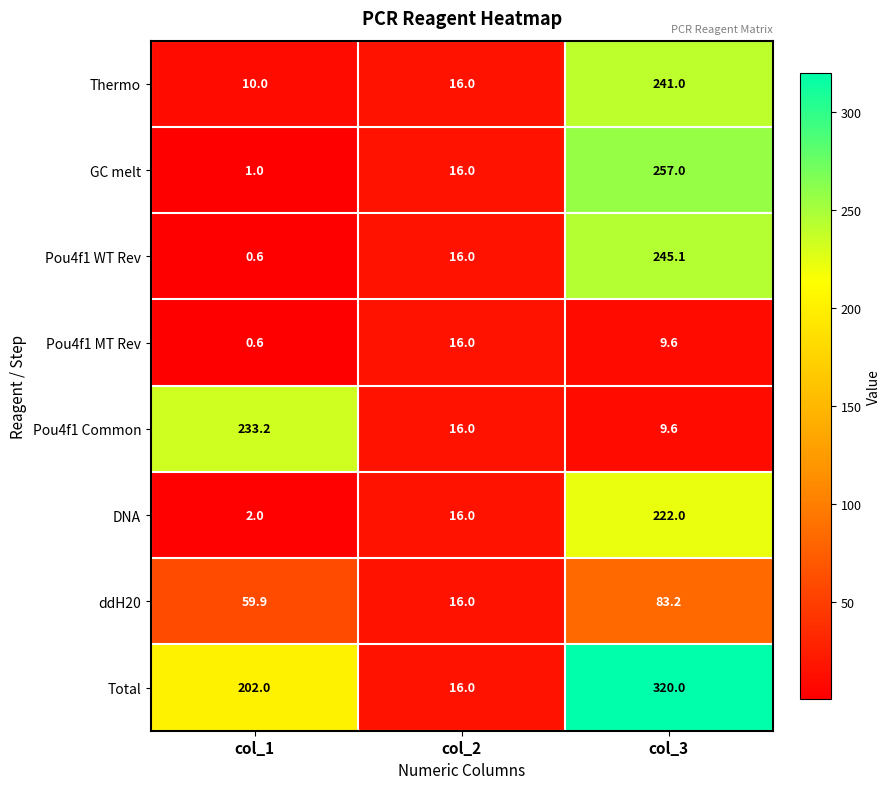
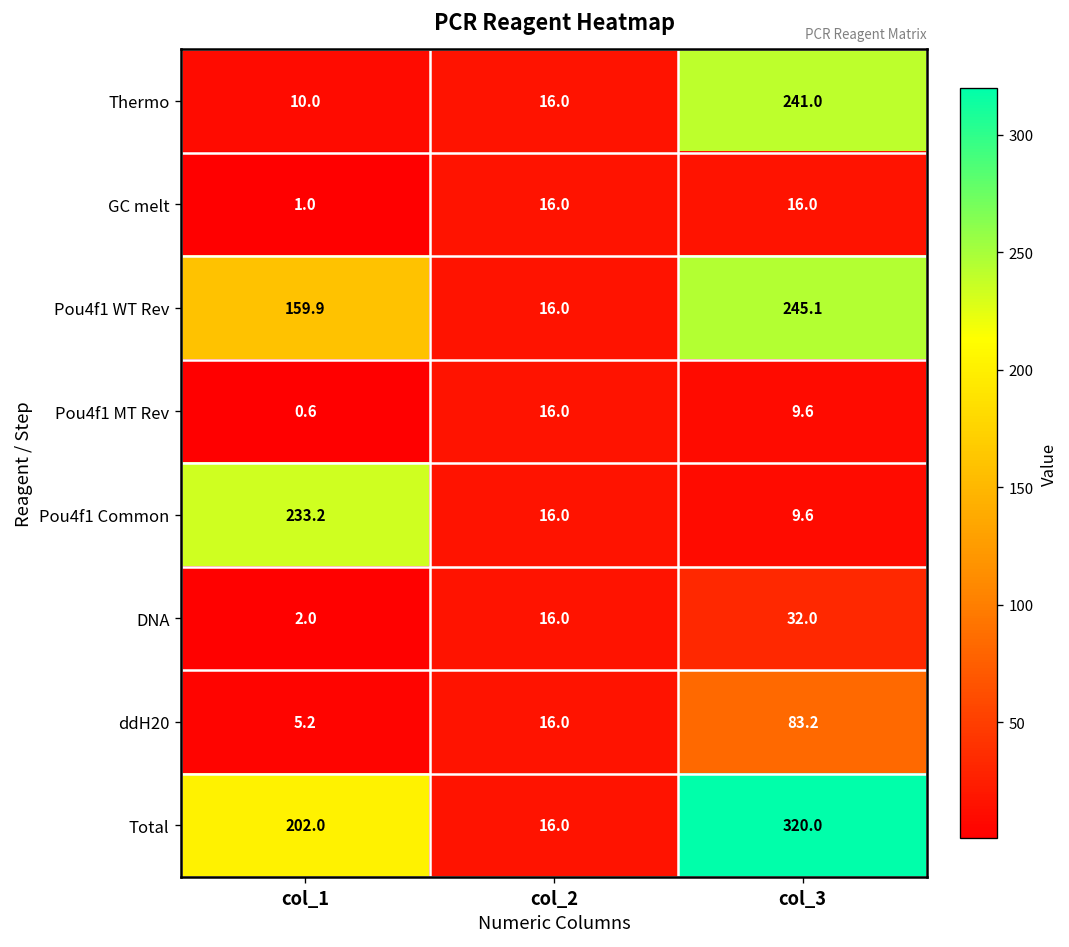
GC melt, col_3: 257.0 -> 16.0
Pou4f1 WT Rev, col_1: 0.6 -> 159.9
DNA, col_3: 222.0 -> 32.0
ddH20, col_1: 59.9 -> 5.2
